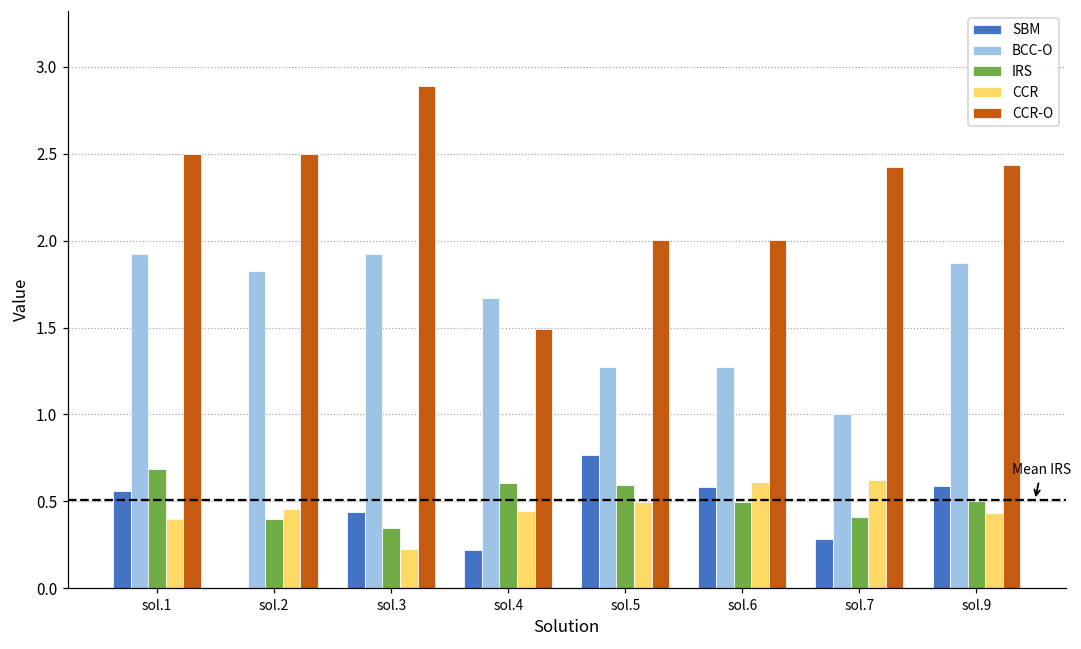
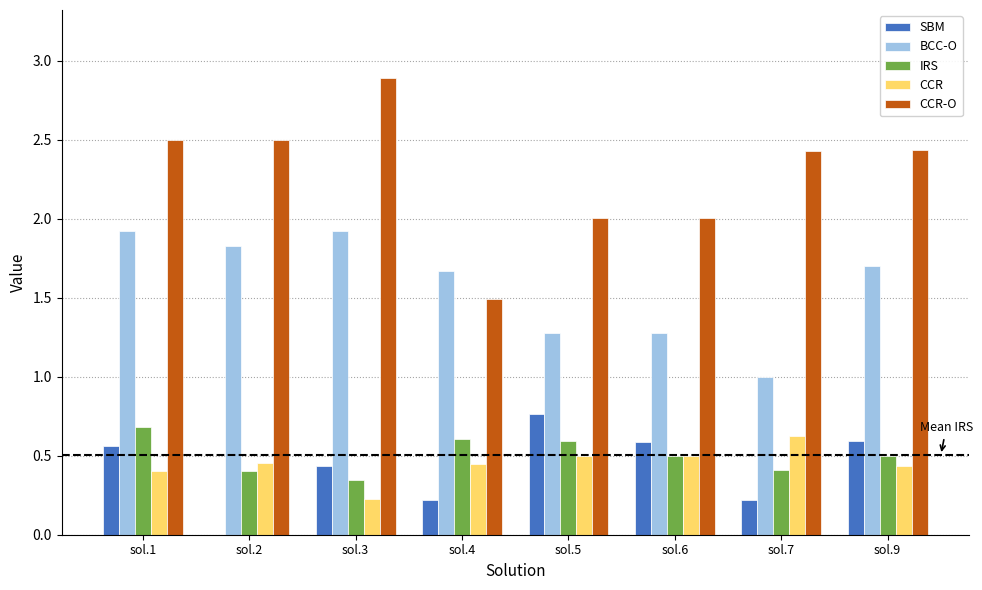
CCR, sol.6: 0.61 -> 0.50
SBM, sol.7: 0.28 -> 0.22
BCC-O, sol.9: 1.87 -> 1.70
